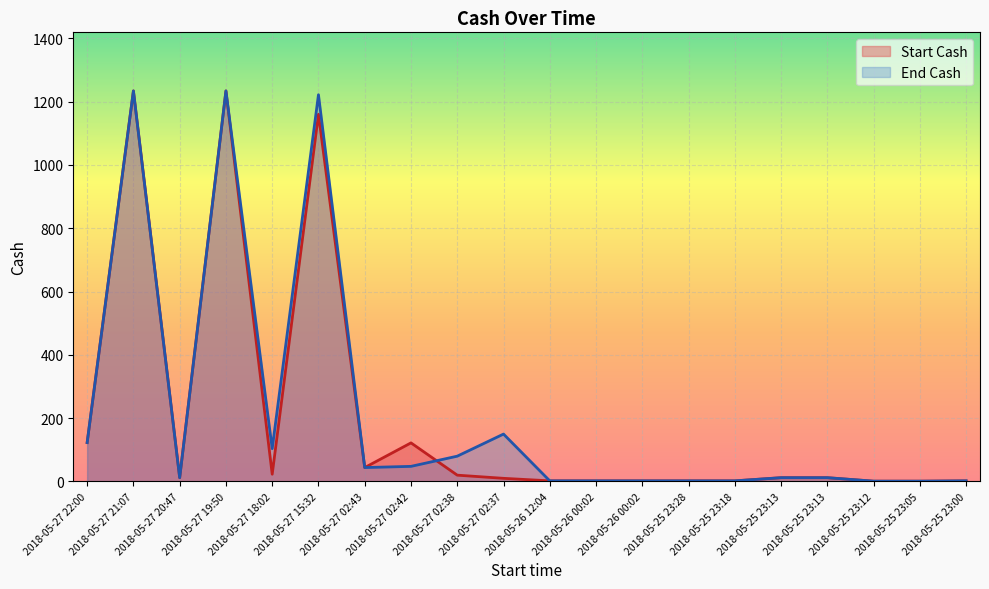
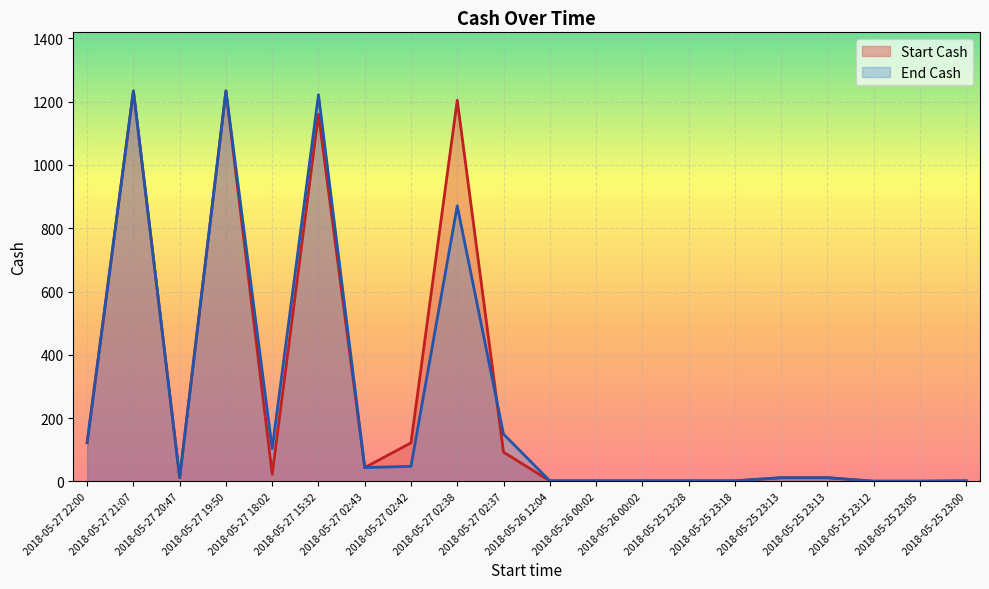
Start Cash, 2018-05-27 02:38: 20 -> 1200
End Cash, 2018-05-27 02:38: 80 -> 870
Start Cash, 2018-05-27 02:37: 10 -> 90
